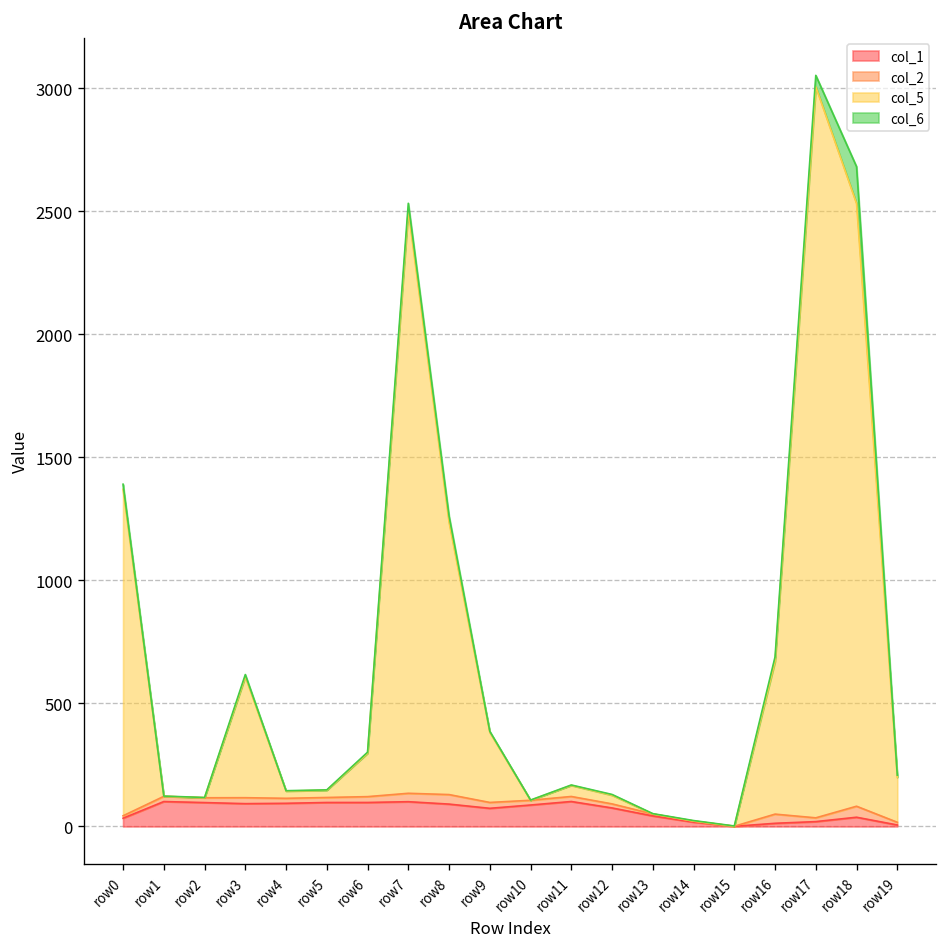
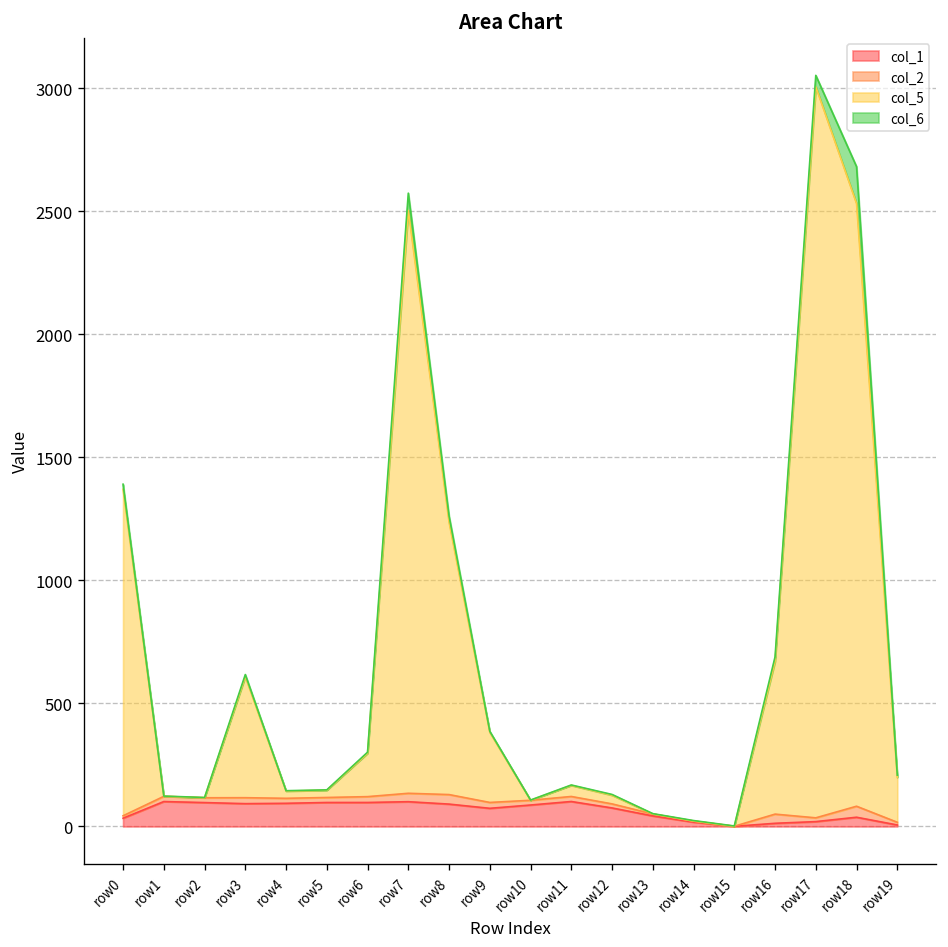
col_6, row7: 30 -> 70
